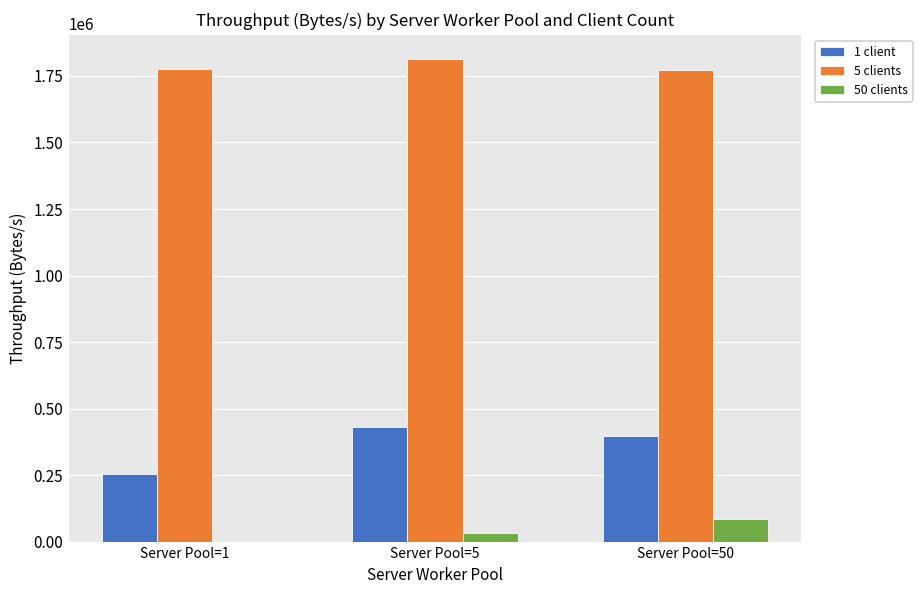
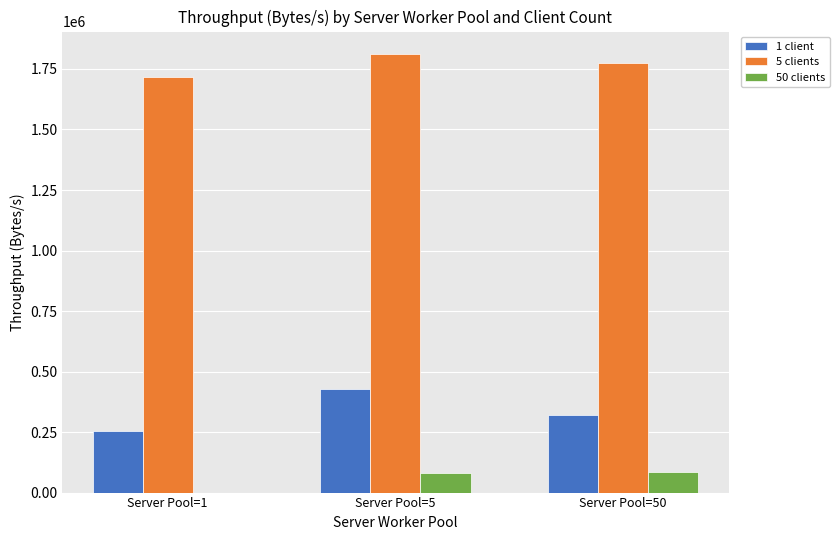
5 clients, Server Pool=1: 1780000 -> 1720000
50 clients, Server Pool=5: 30000 -> 80000
1 client, Server Pool=50: 400000 -> 320000
